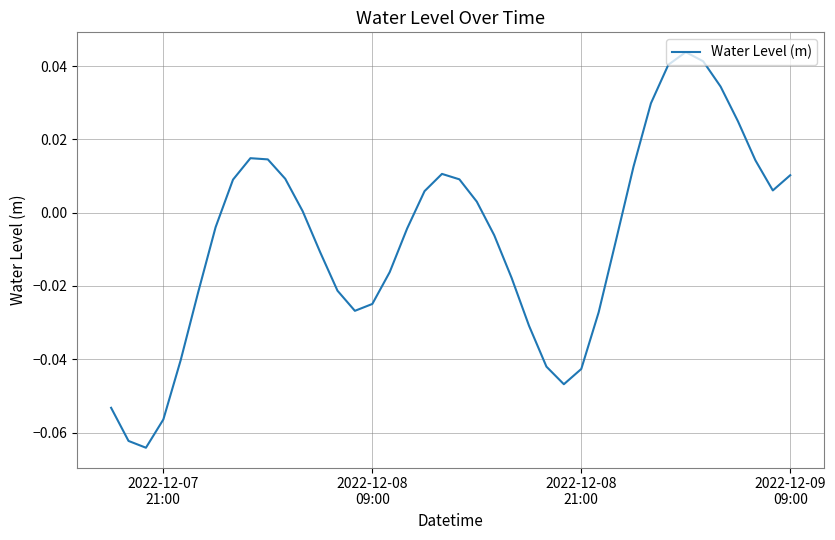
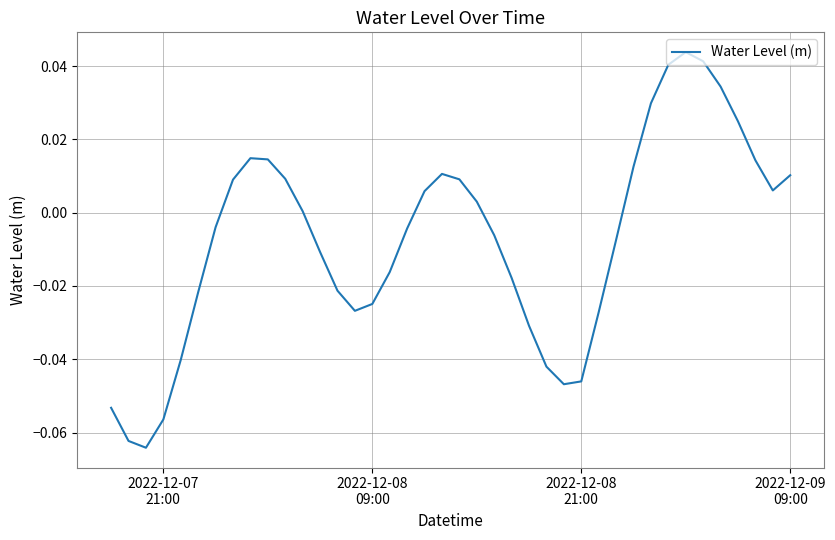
2022-12-08 21:00: -0.043 -> -0.046
